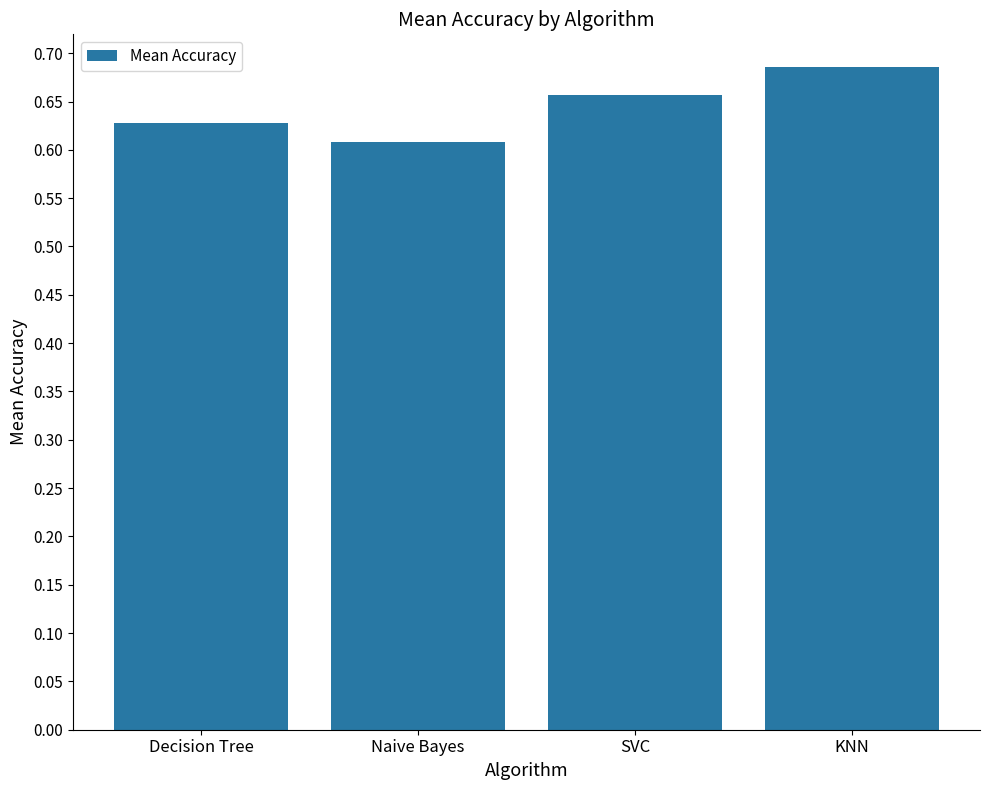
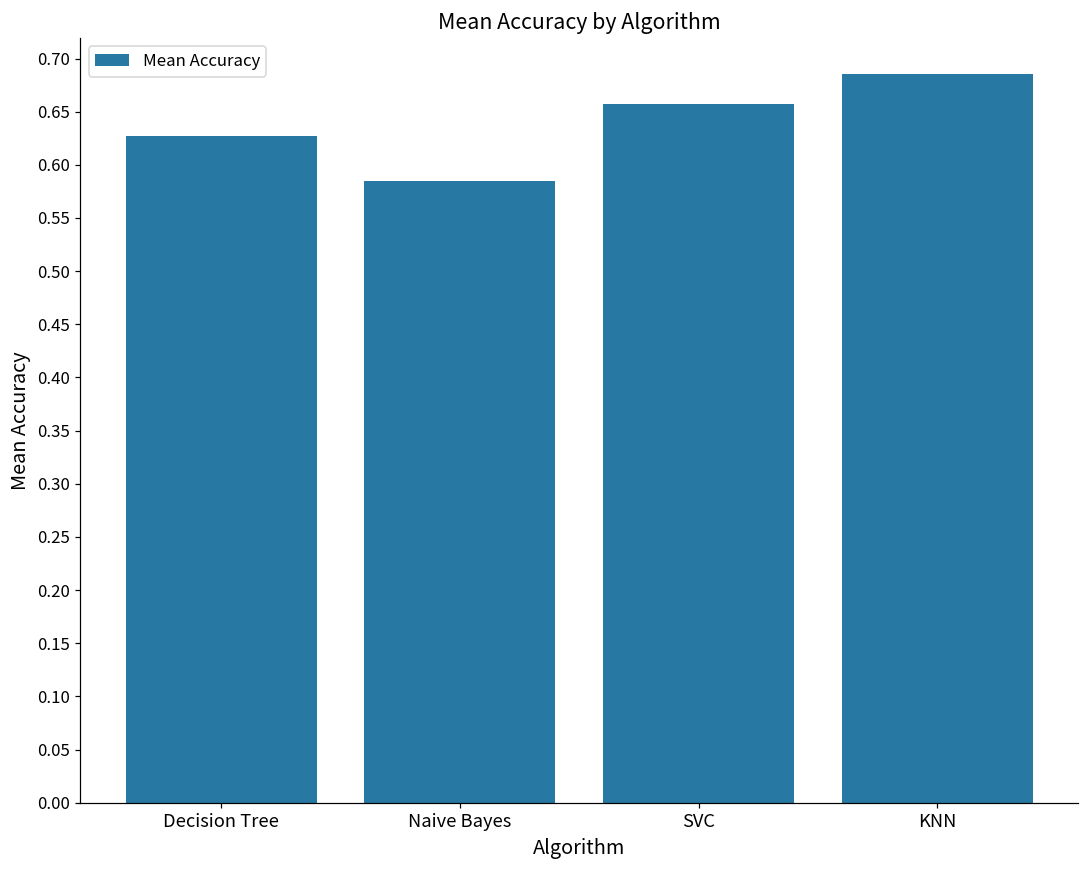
Naive Bayes: 0.61 -> 0.59
